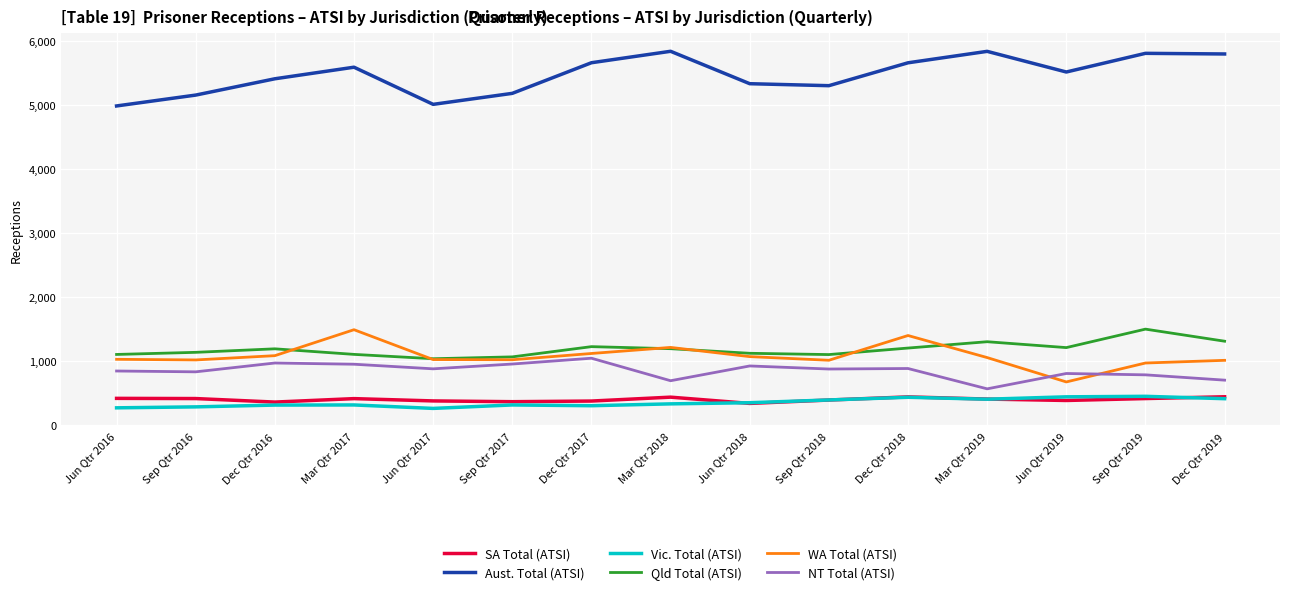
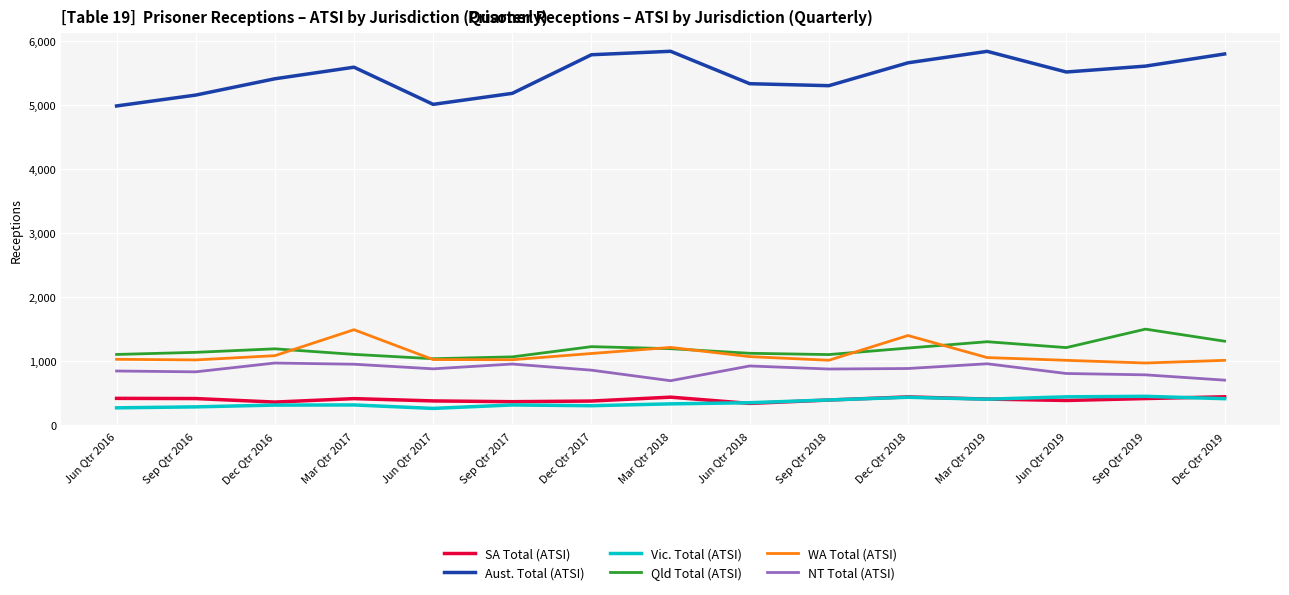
Aust. Total (ATSI), Dec Qtr 2017: 5,700 -> 5,800
NT Total (ATSI), Dec Qtr 2017: 1,000 -> 900
NT Total (ATSI), Mar Qtr 2019: 600 -> 1,000
WA Total (ATSI), Jun Qtr 2019: 700 -> 1,000
Aust. Total (ATSI), Sep Qtr 2019: 5,800 -> 5,600
